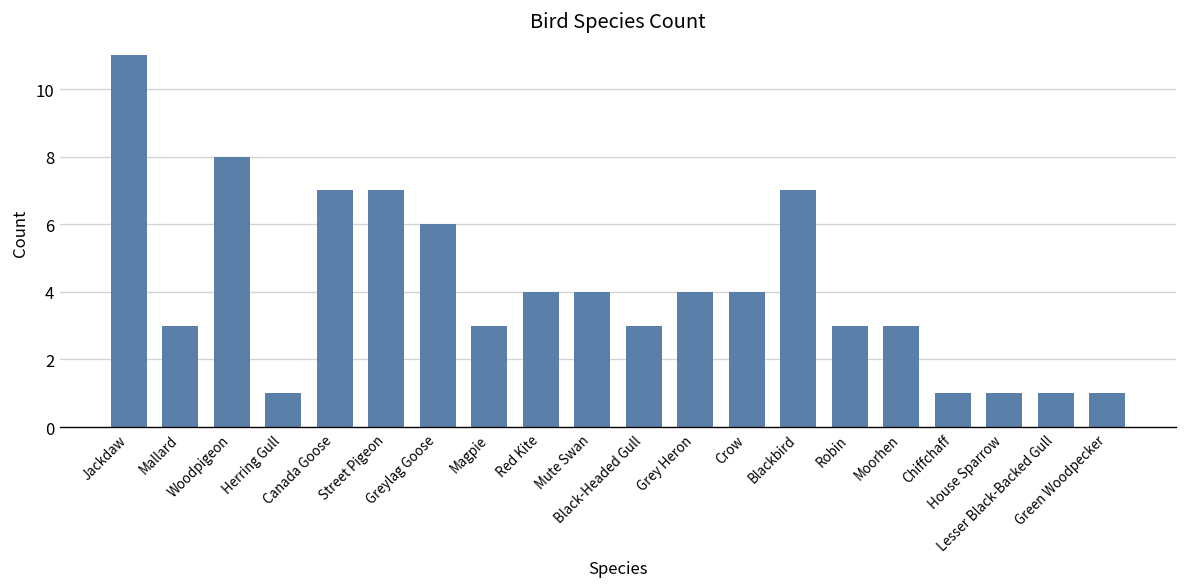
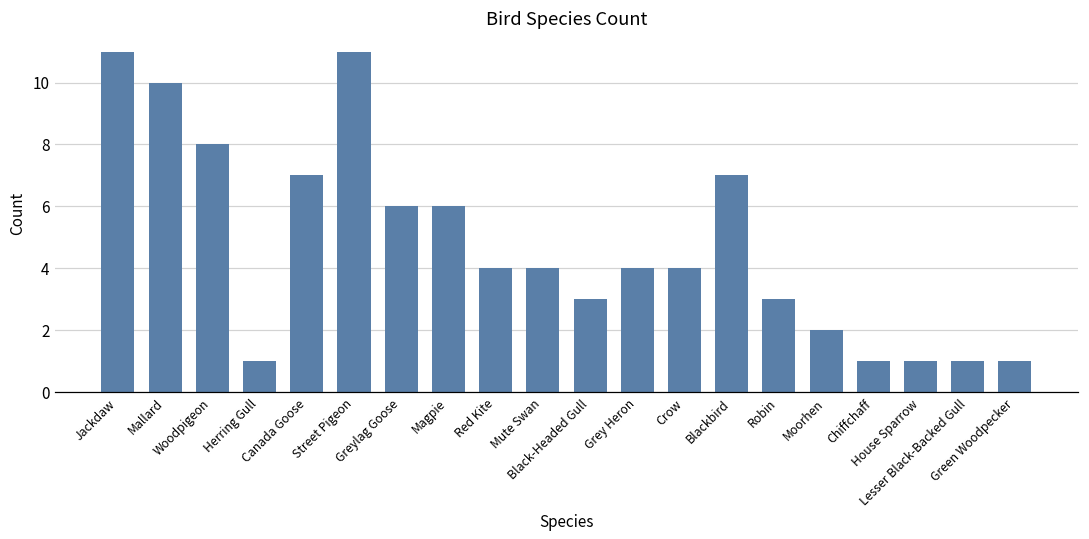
Mallard: 3 -> 10
Street Pigeon: 7 -> 11
Magpie: 3 -> 6
Moorhen: 3 -> 2
